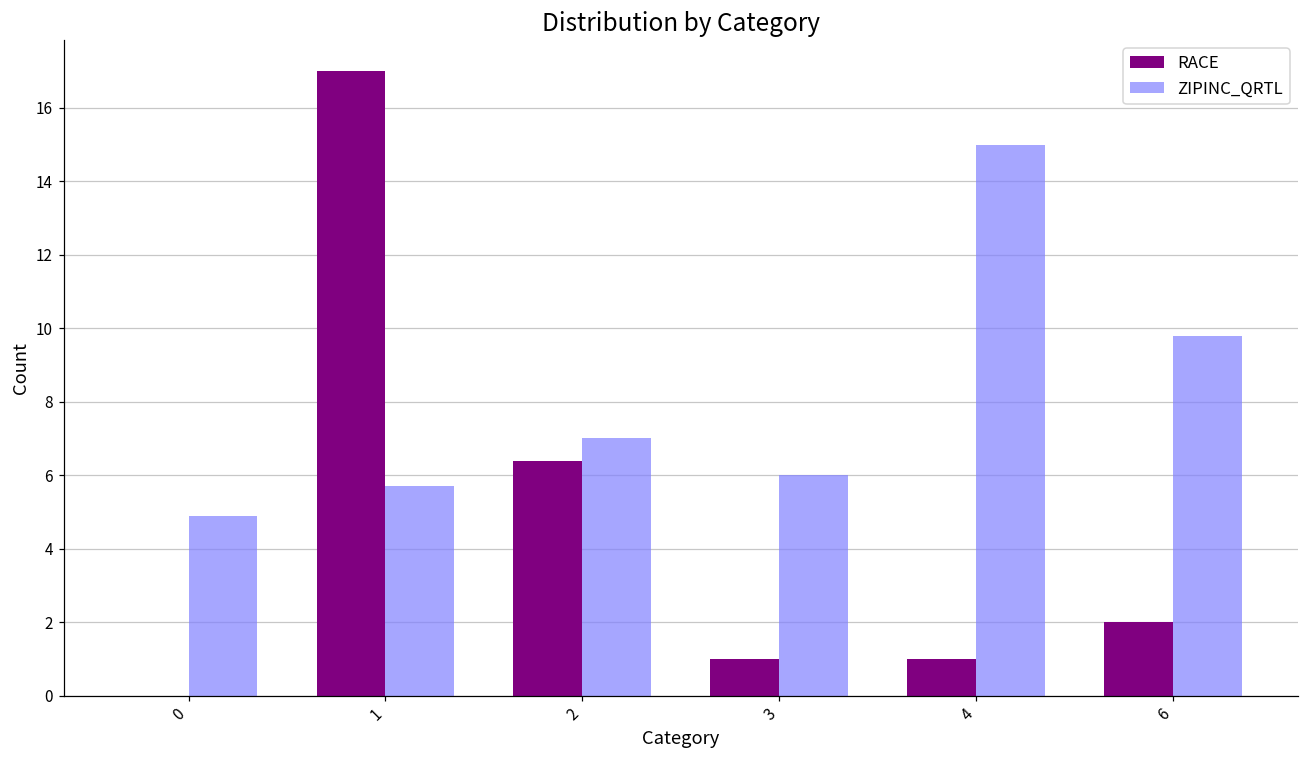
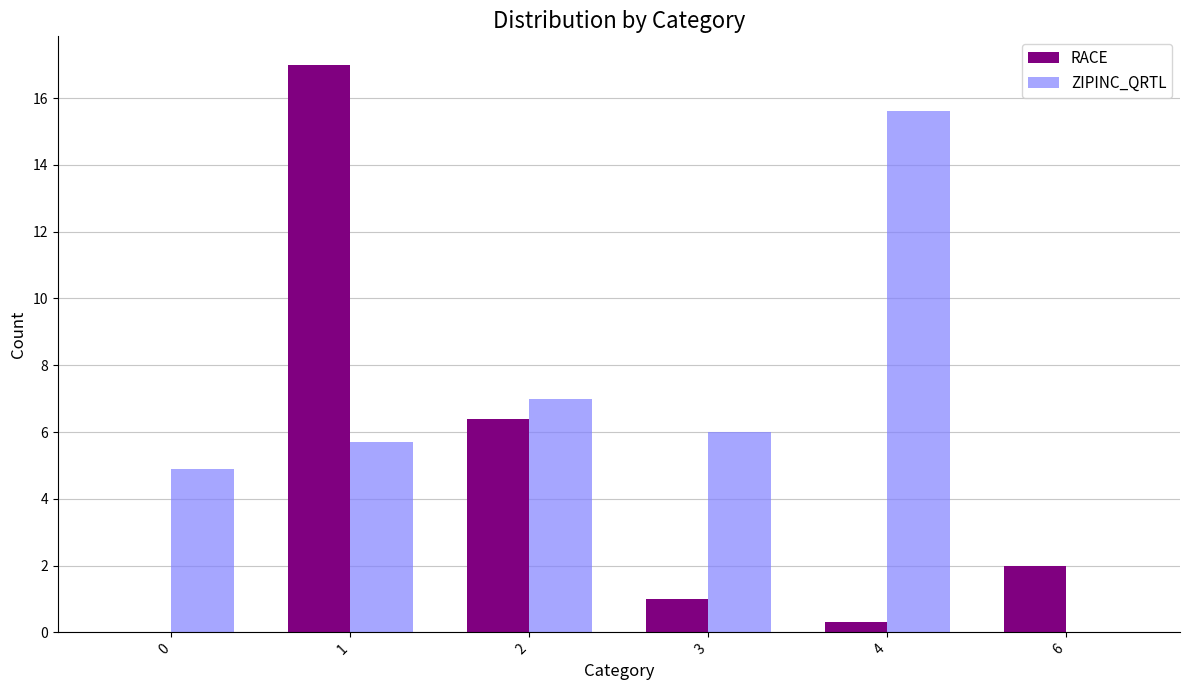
RACE, 4: 1.0 -> 0.3
ZIPINC_QRTL, 4: 15.0 -> 15.6
ZIPINC_QRTL, 6: 9.8 -> 0.0
